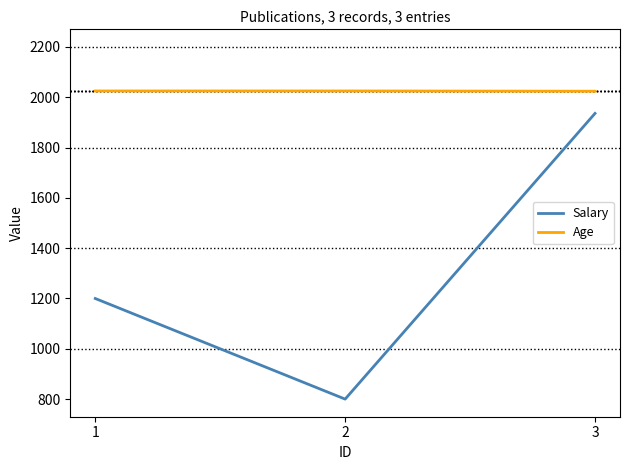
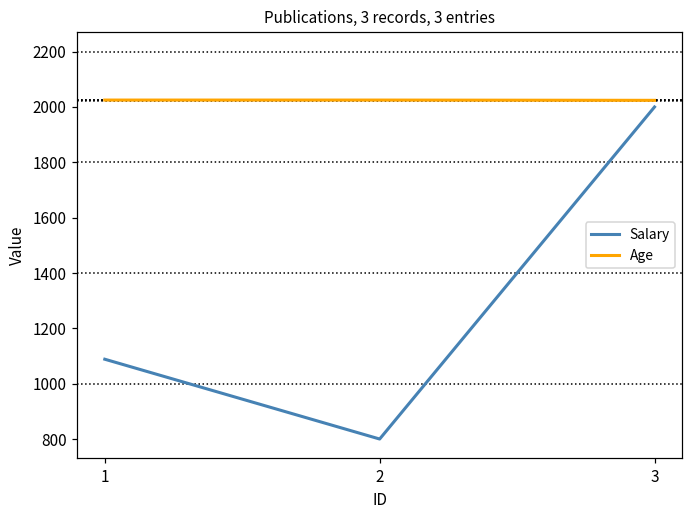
Salary, 1: 1200 -> 1090
Salary, 3: 1940 -> 2000
